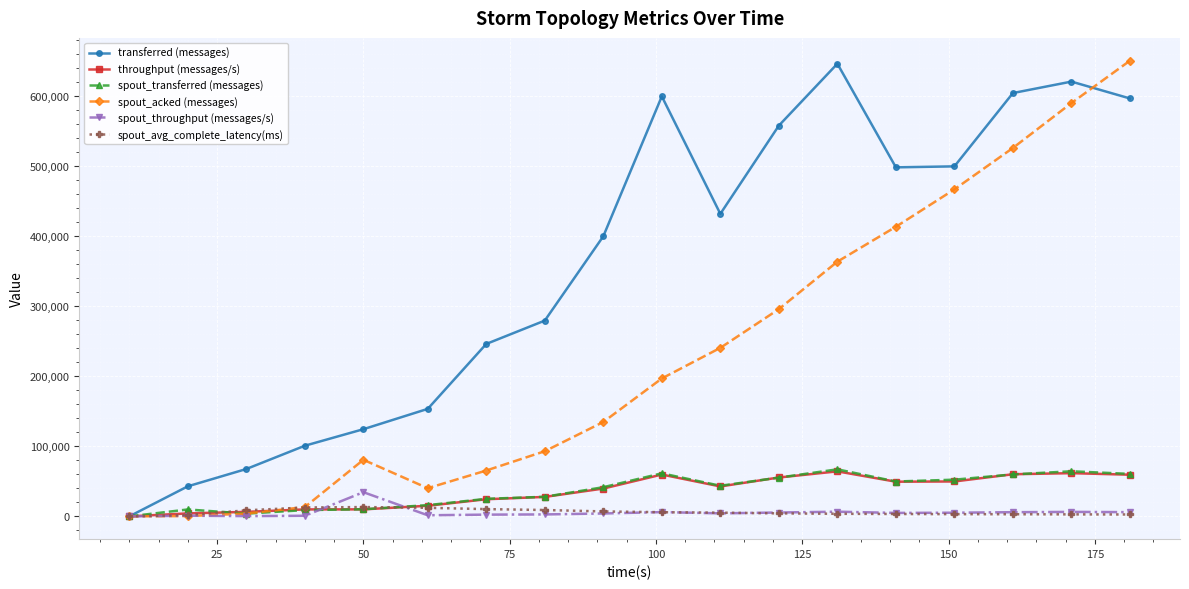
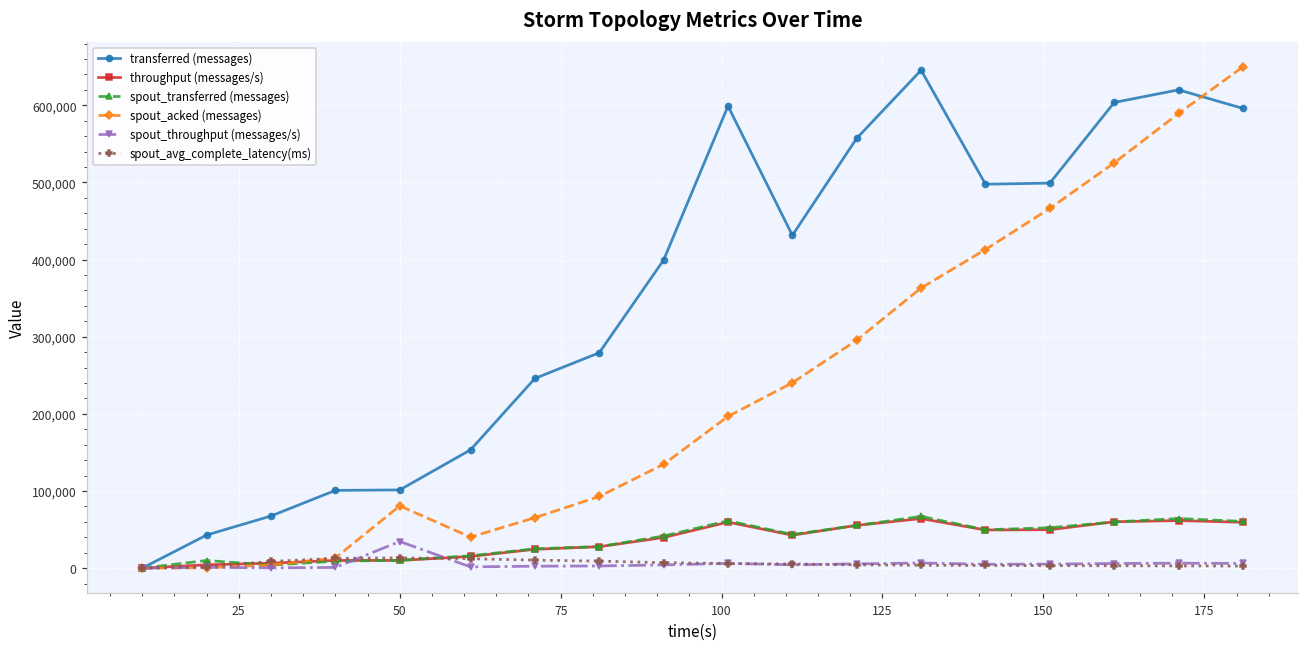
transferred (messages), 50: 120,000 -> 100,000
